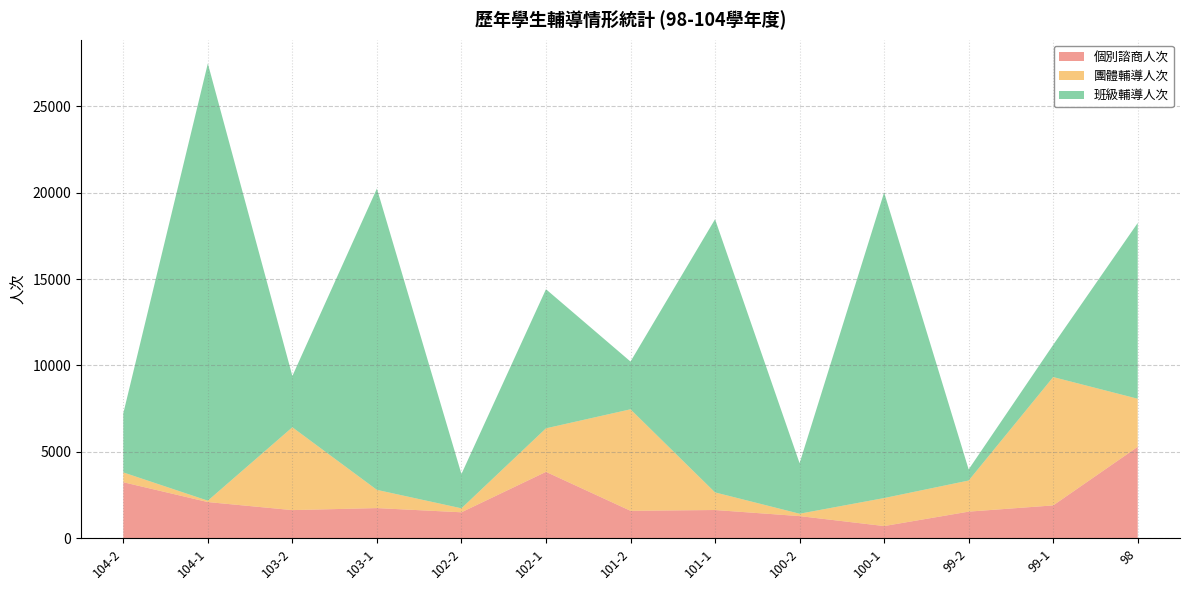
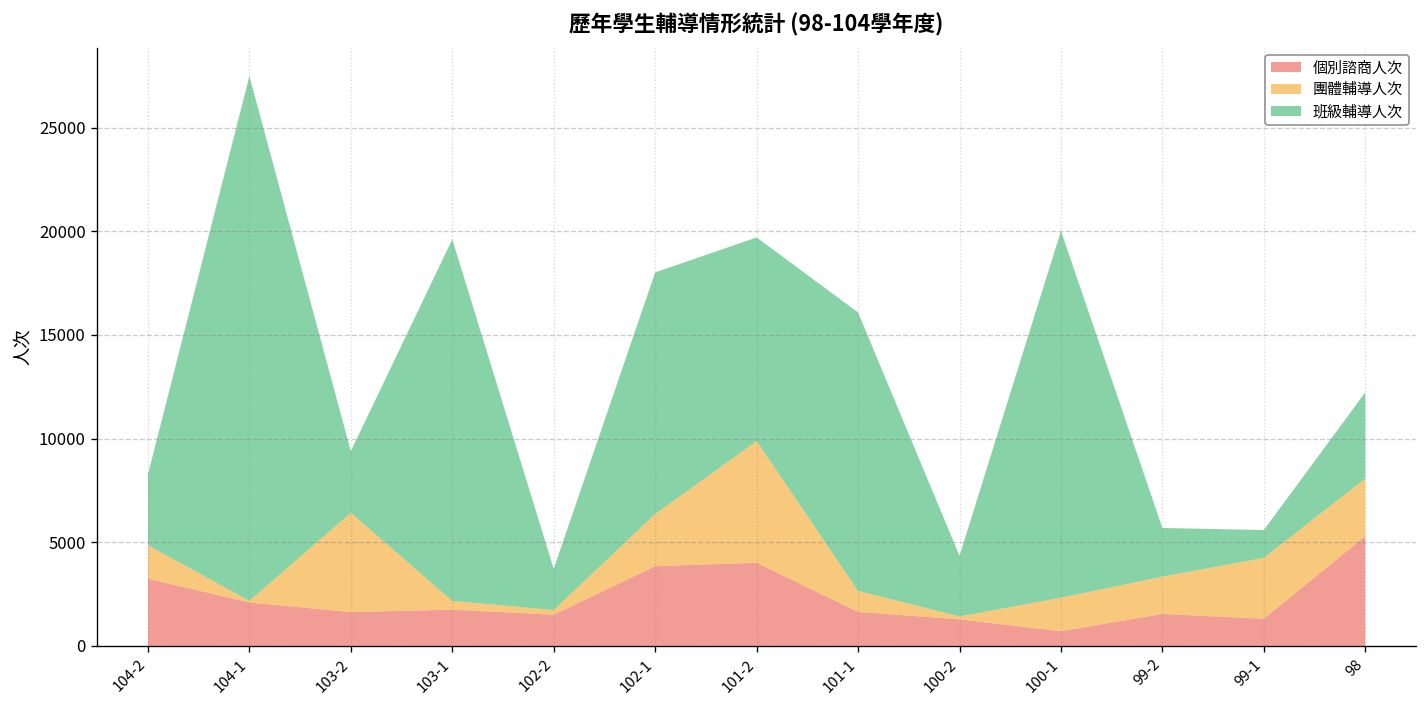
團體輔導人次, 104-2: 600 -> 1600
團體輔導人次, 103-1: 1100 -> 400
班級輔導人次, 102-1: 8100 -> 11700
個別諮商人次, 101-2: 1600 -> 4000
班級輔導人次, 101-2: 2800 -> 9800
班級輔導人次, 101-1: 15800 -> 13400
班級輔導人次, 99-2: 600 -> 2300
個別諮商人次, 99-1: 1900 -> 1300
團體輔導人次, 99-1: 7400 -> 2900
班級輔導人次, 99-1: 1900 -> 1300
班級輔導人次, 98: 10200 -> 4200
